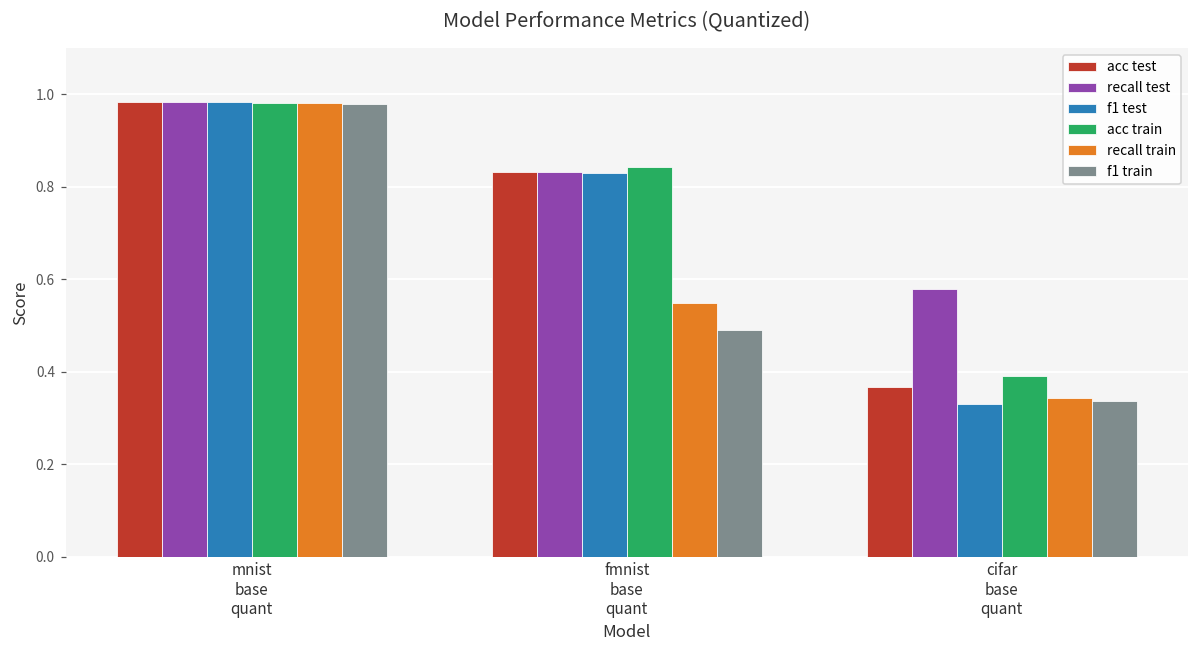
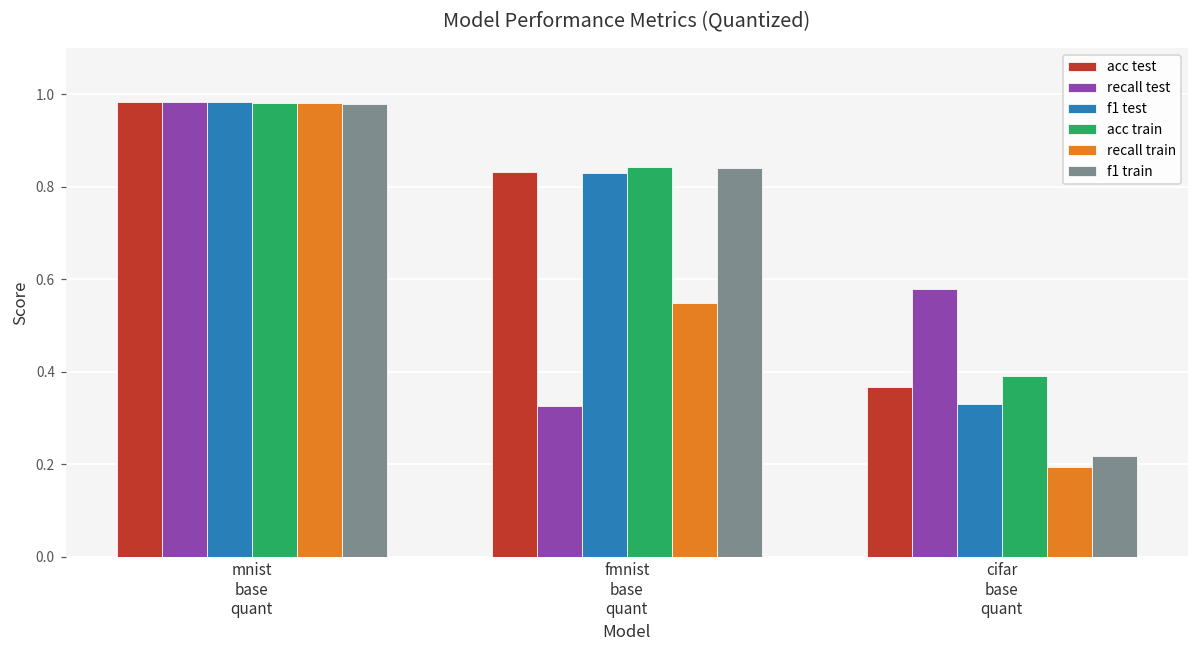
recall test, fmnist base quant: 0.83 -> 0.33
f1 train, fmnist base quant: 0.49 -> 0.84
recall train, cifar base quant: 0.34 -> 0.19
f1 train, cifar base quant: 0.34 -> 0.22
